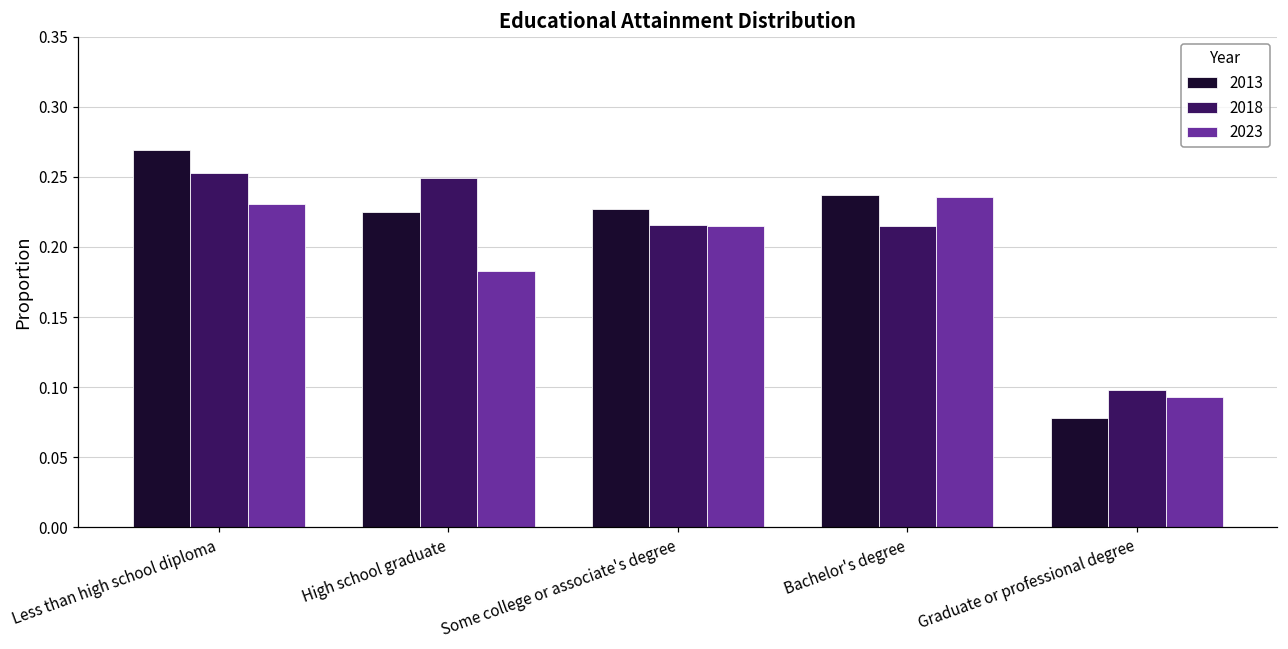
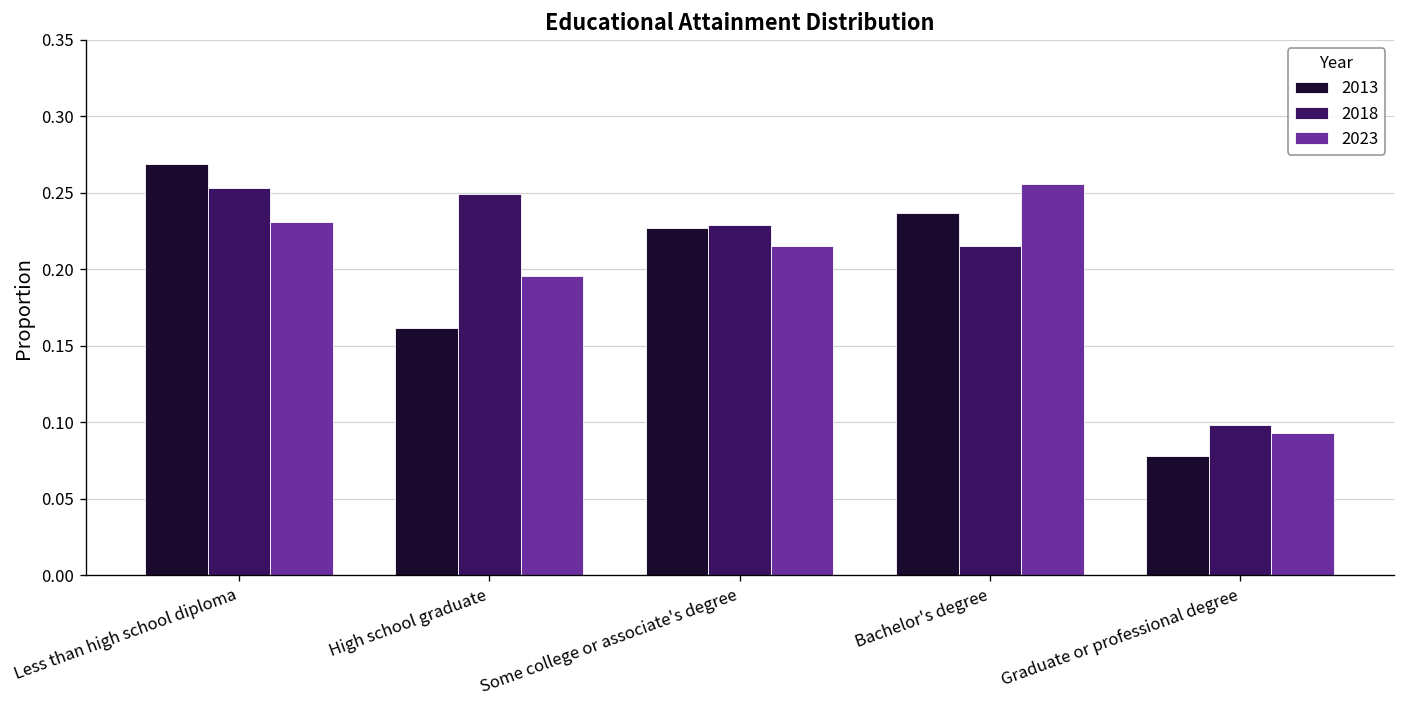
2013, High school graduate: 0.225 -> 0.162
2023, High school graduate: 0.183 -> 0.196
2018, Some college or associate's degree: 0.216 -> 0.229
2023, Bachelor's degree: 0.236 -> 0.256
